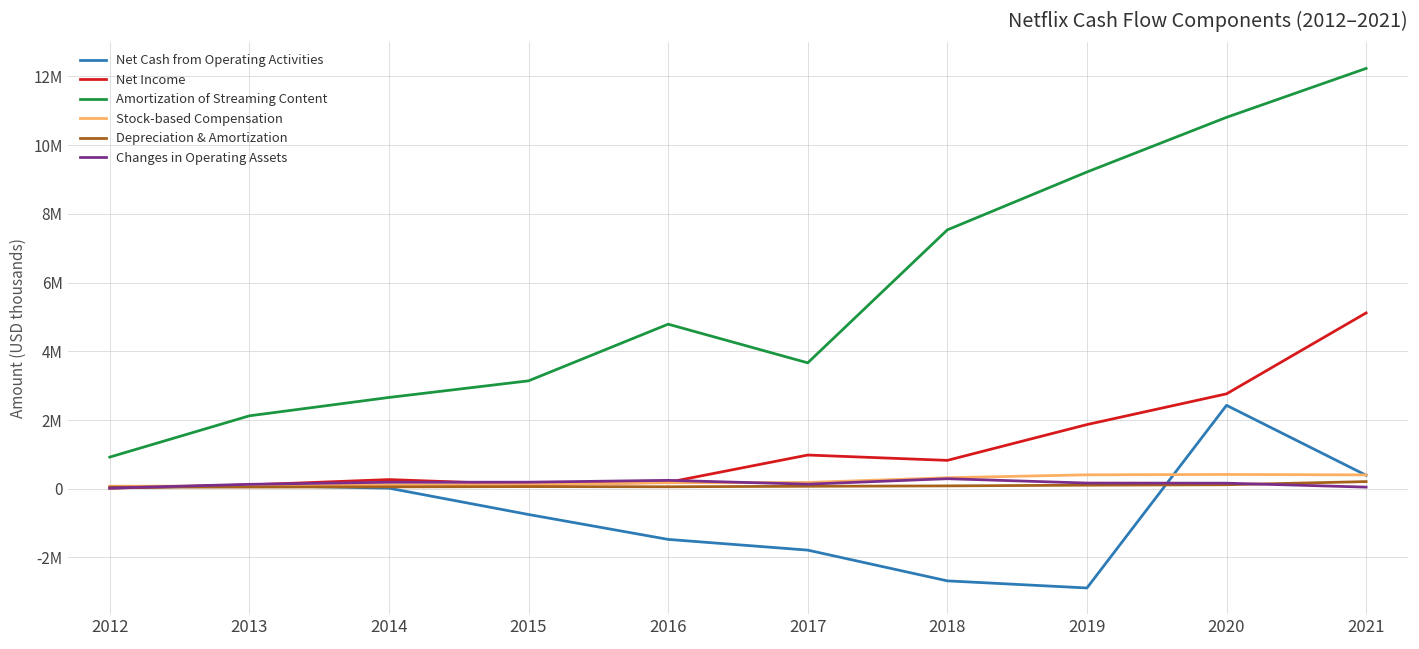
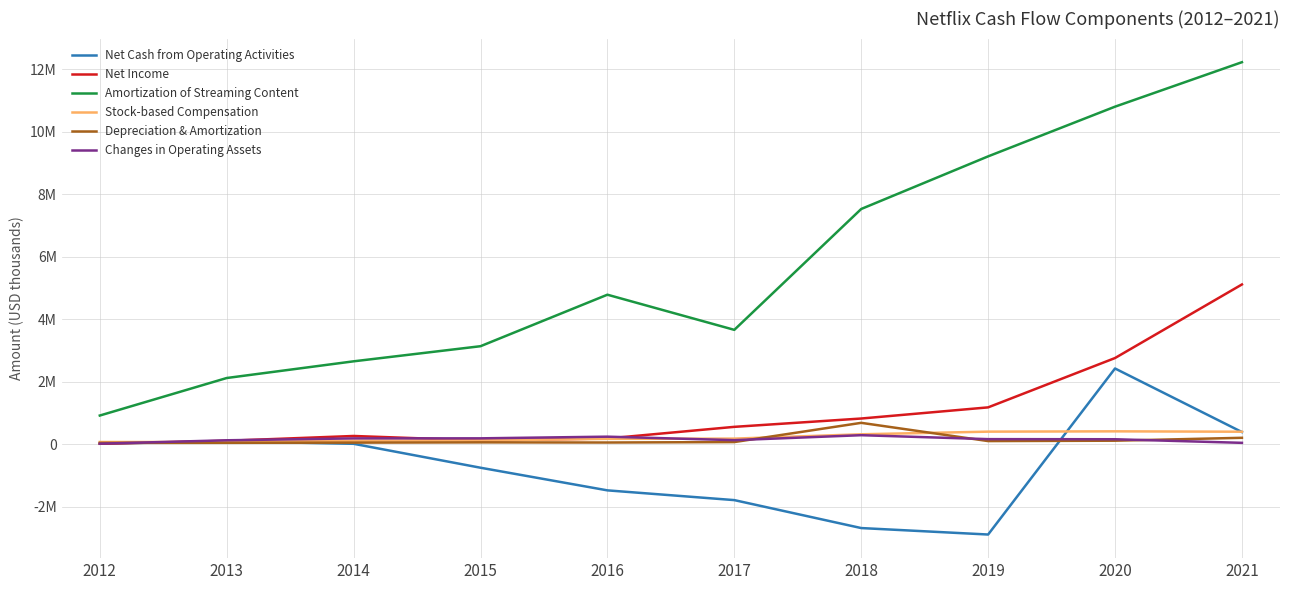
Net Income, 2017: 1000000 -> 600000
Depreciation & Amortization, 2018: 100000 -> 700000
Net Income, 2019: 1900000 -> 1200000
